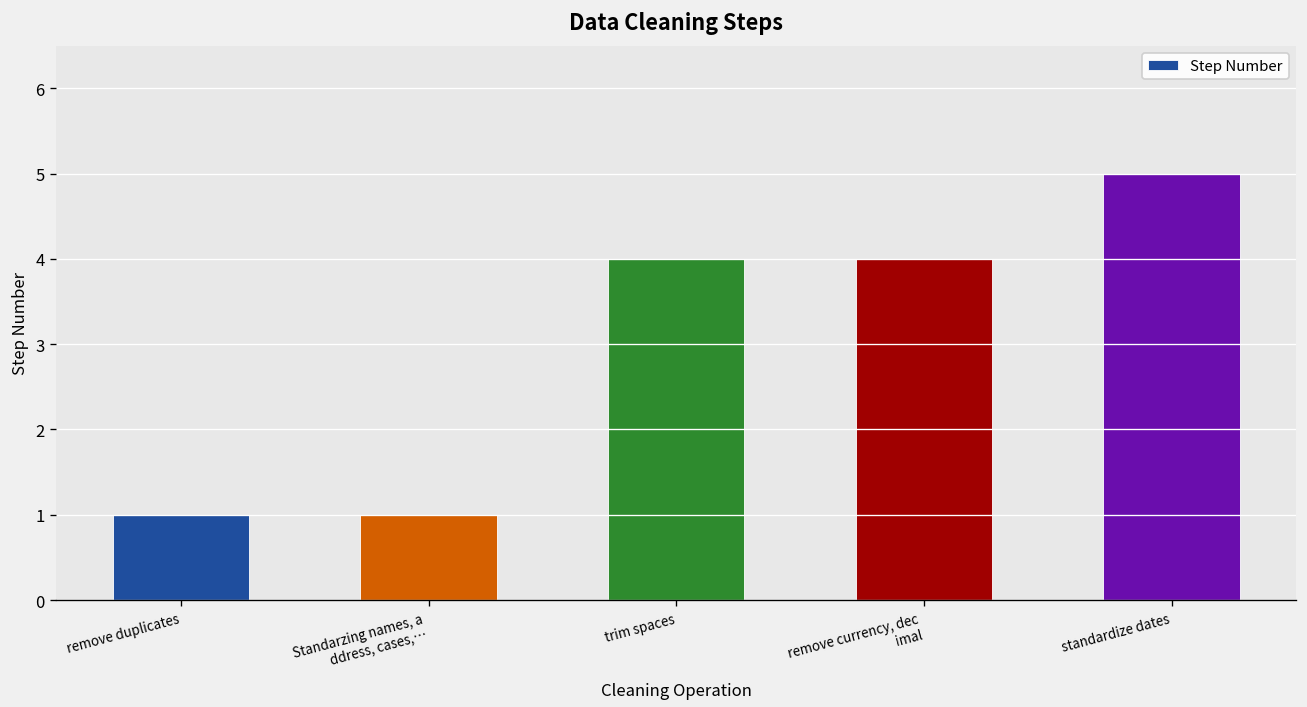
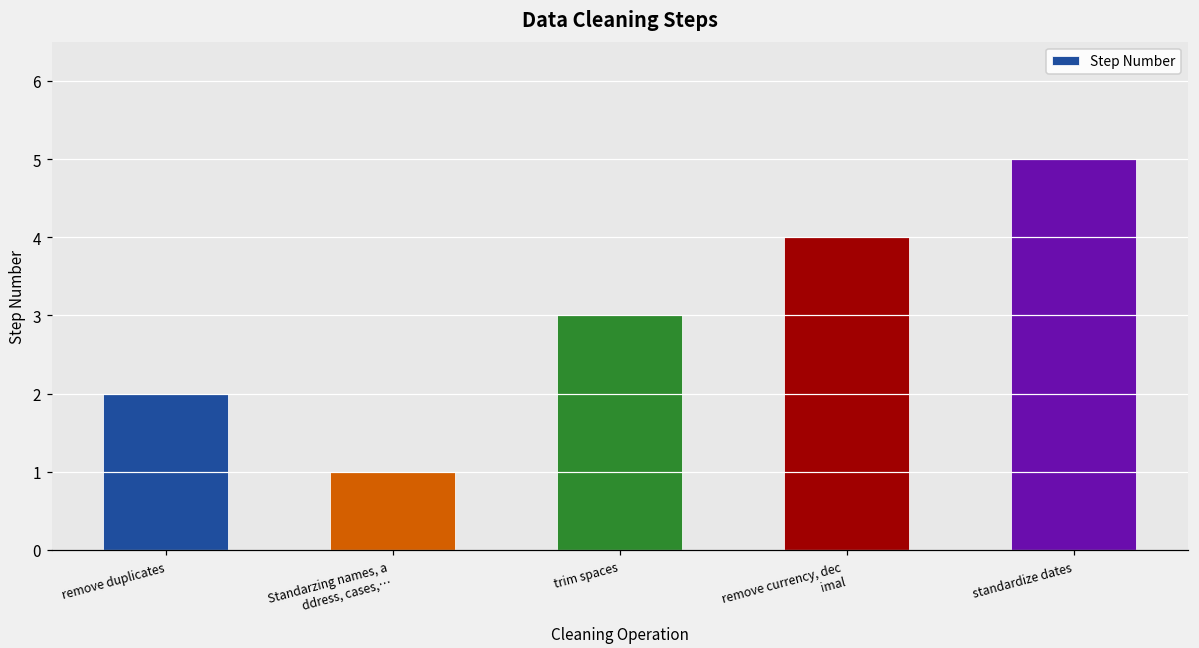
remove duplicates: 1 -> 2
trim spaces: 4 -> 3
